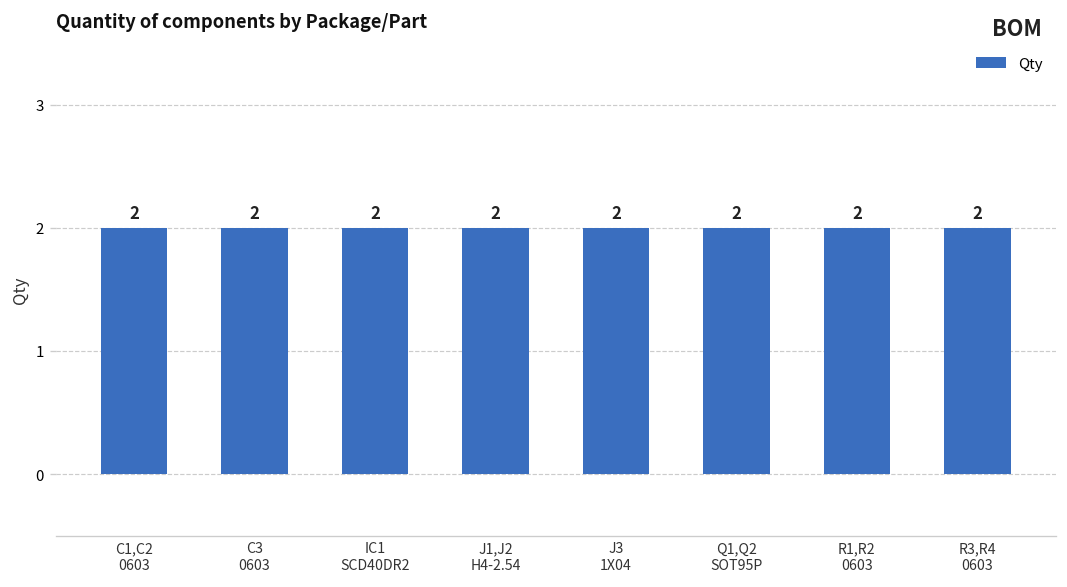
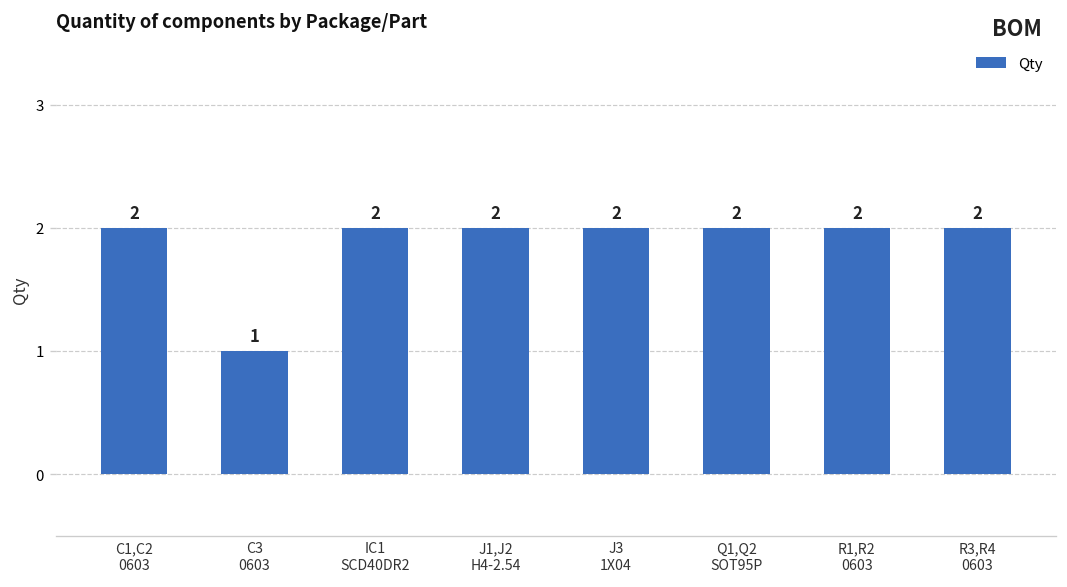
C3 0603: 2 -> 1
